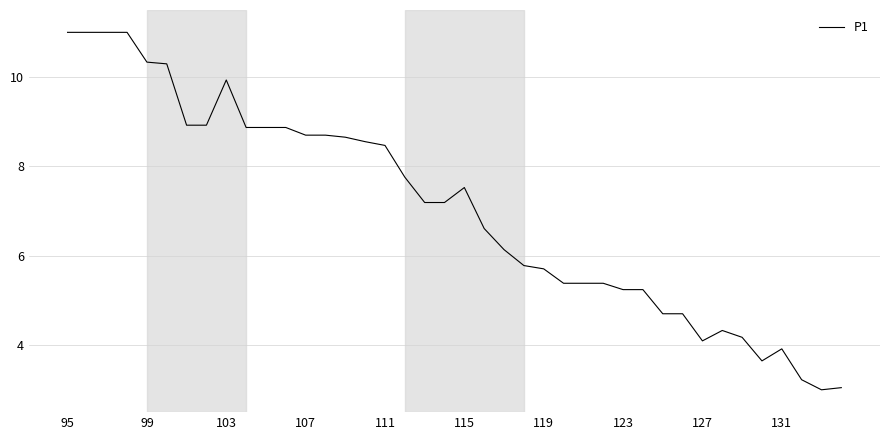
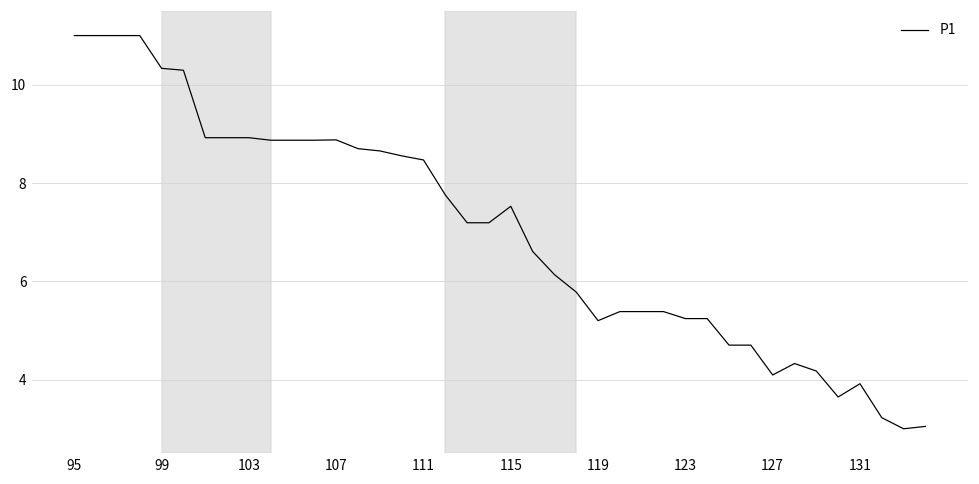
103: 9.9 -> 8.9
107: 8.7 -> 8.9
119: 5.7 -> 5.2
